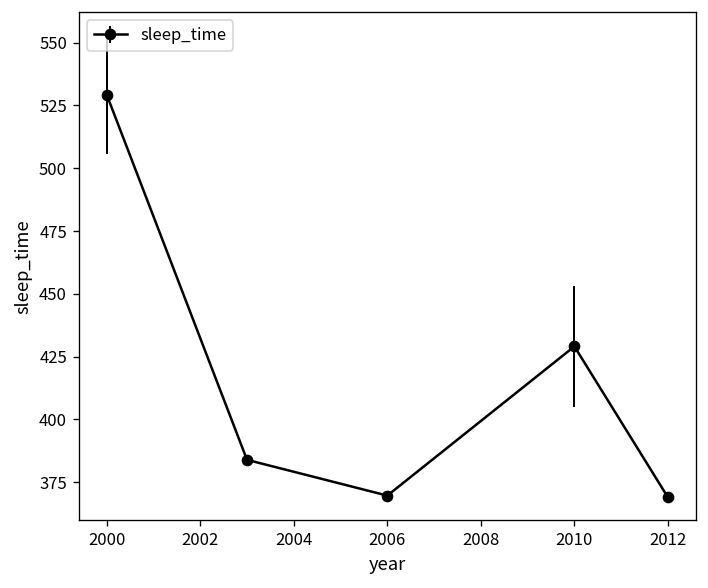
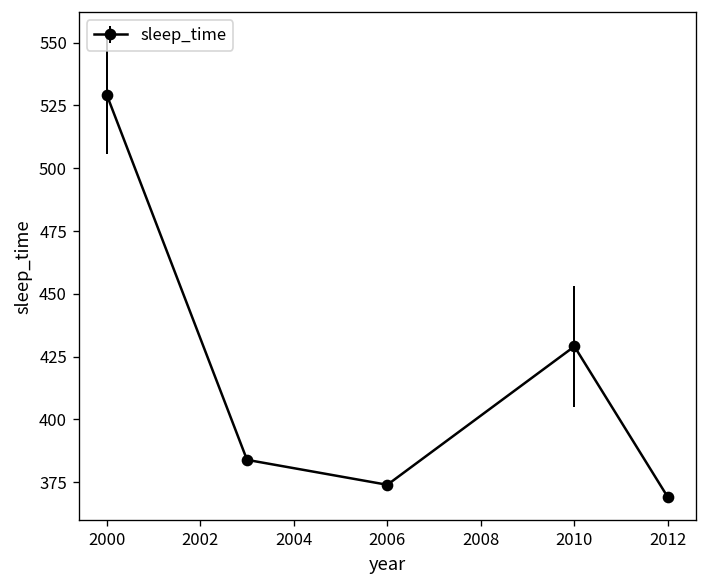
2006: 370 -> 374
